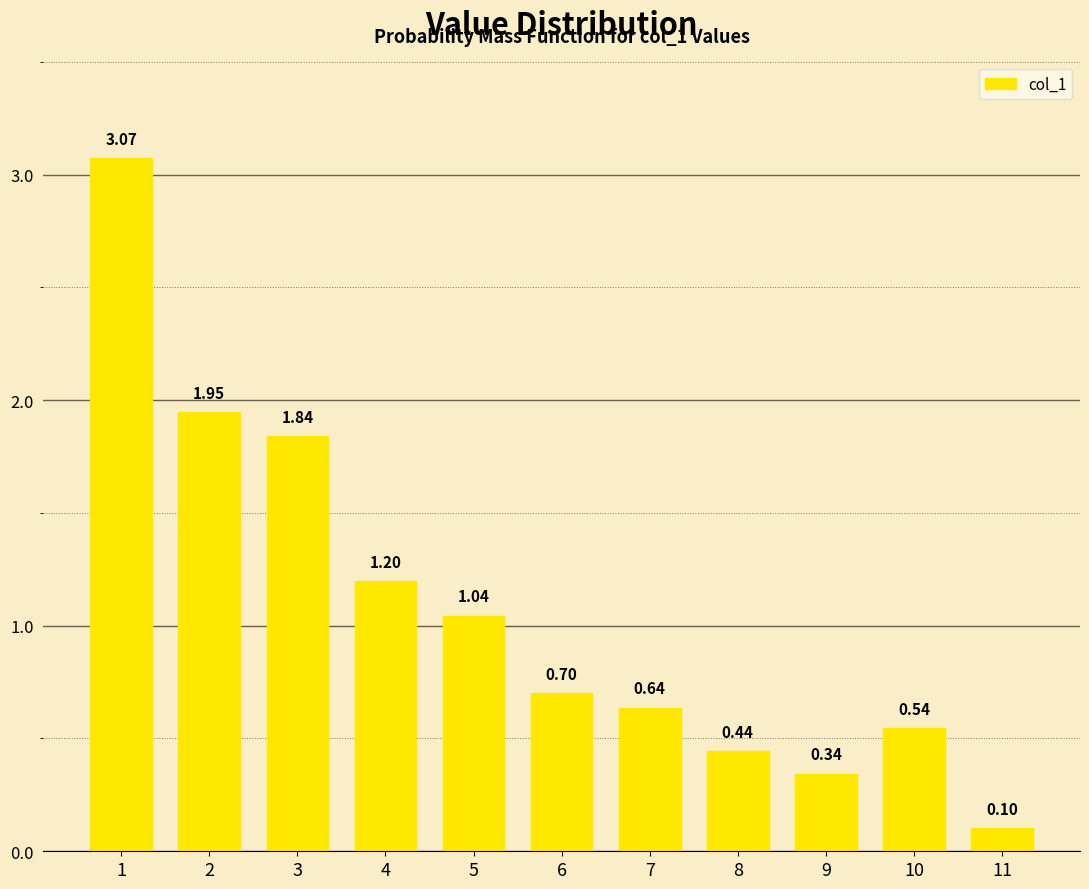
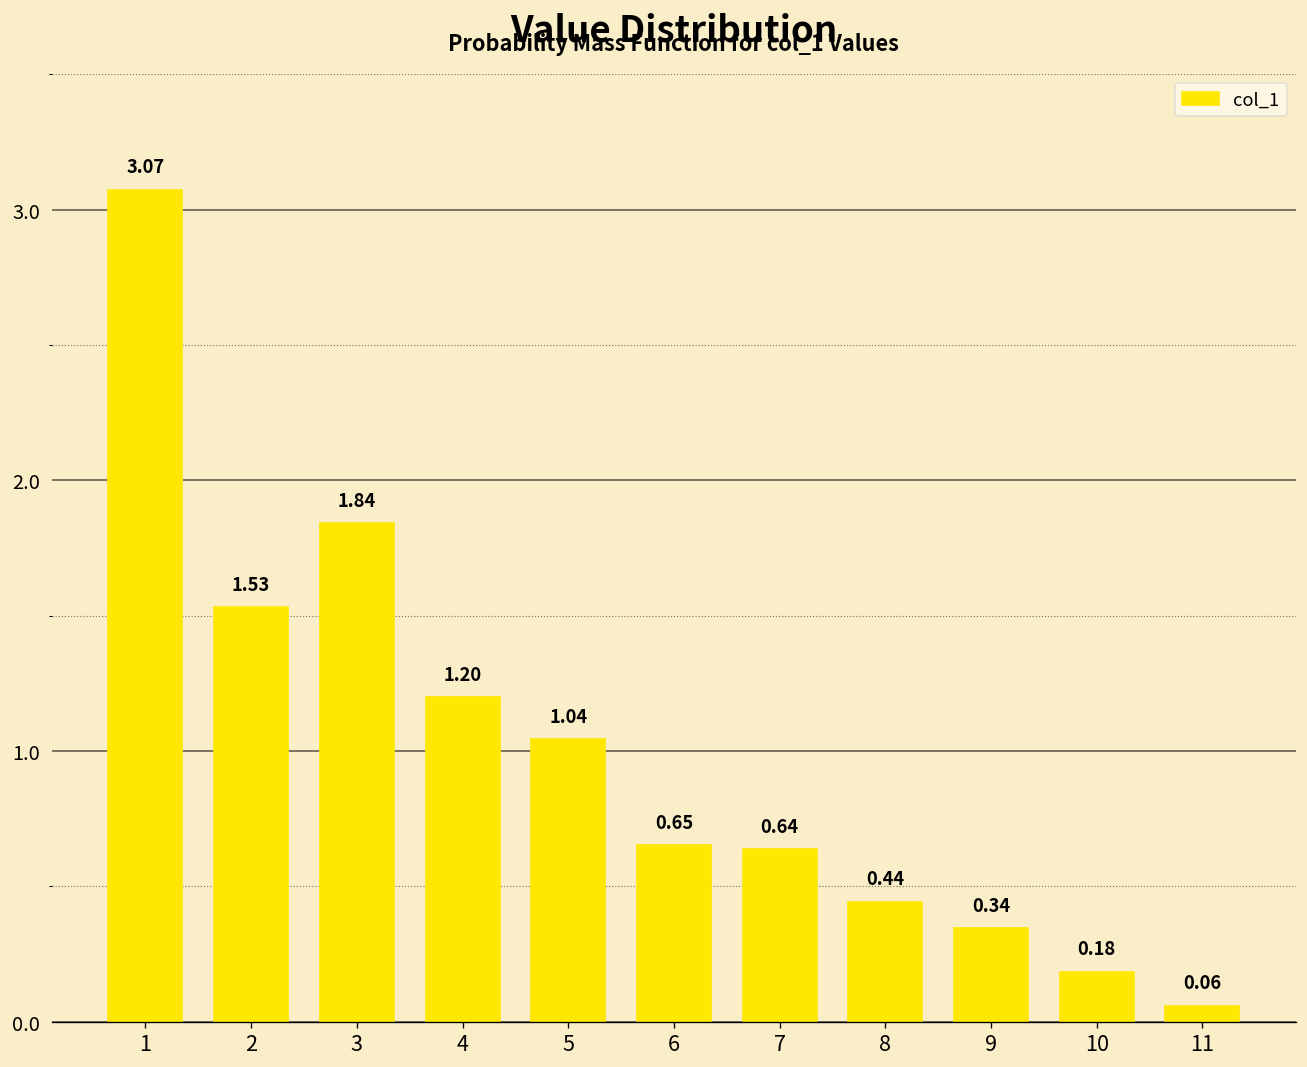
2: 1.95 -> 1.53
6: 0.70 -> 0.65
10: 0.54 -> 0.18
11: 0.10 -> 0.06
